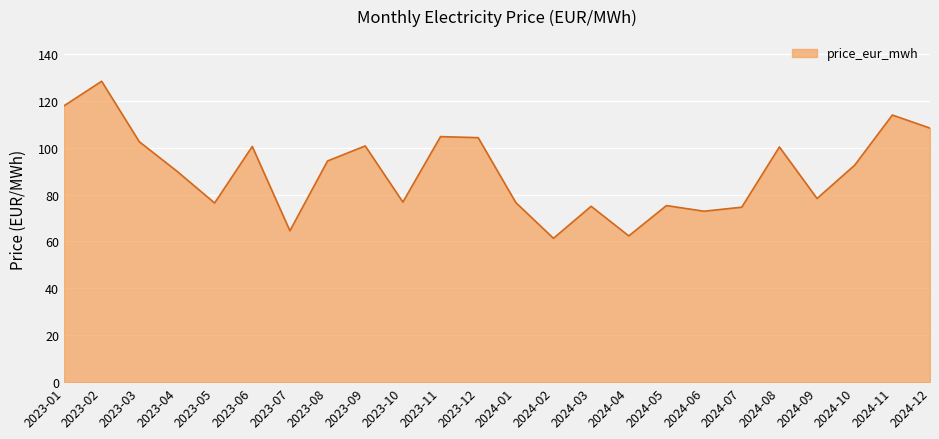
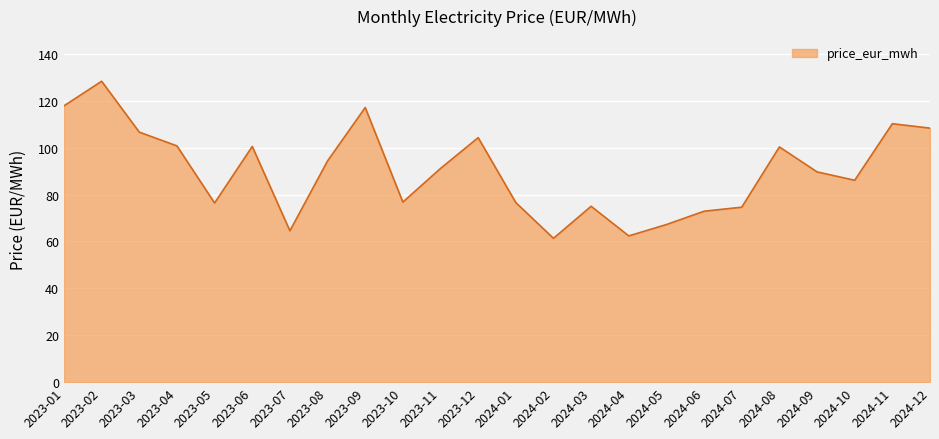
2023-03: 103 -> 107
2023-04: 90 -> 101
2023-09: 101 -> 117
2023-11: 105 -> 91
2024-05: 75 -> 67
2024-09: 78 -> 90
2024-10: 93 -> 86
2024-11: 114 -> 110
